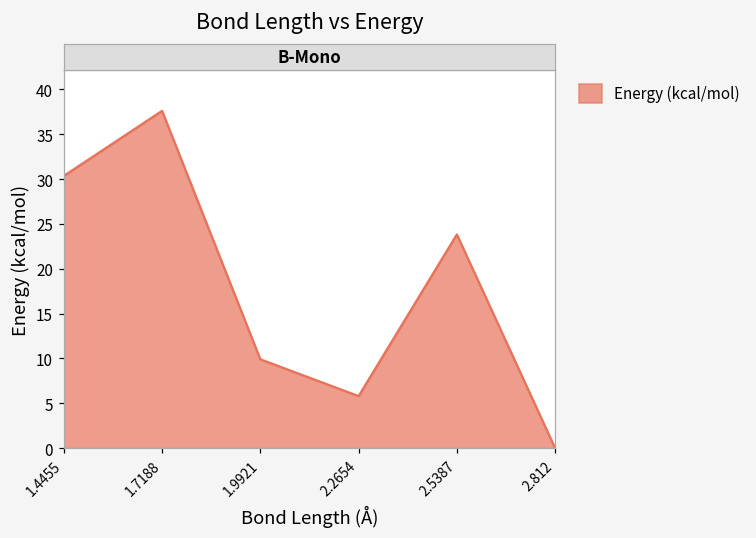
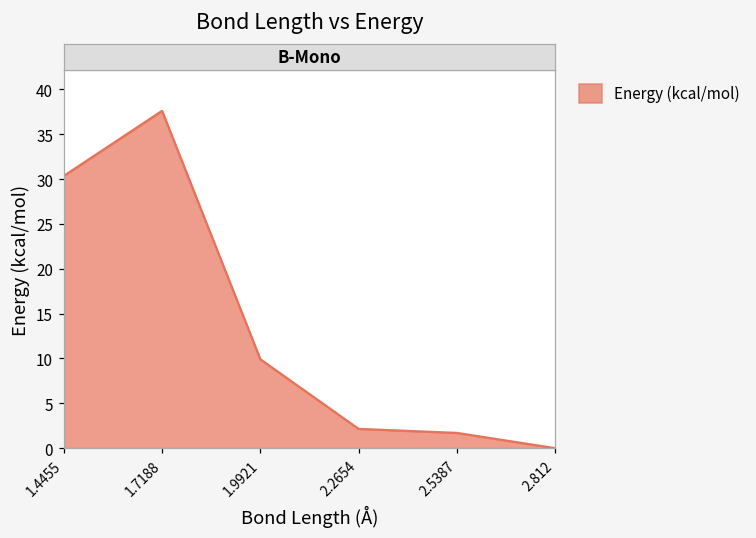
2.2654: 6 -> 2
2.5387: 24 -> 2
